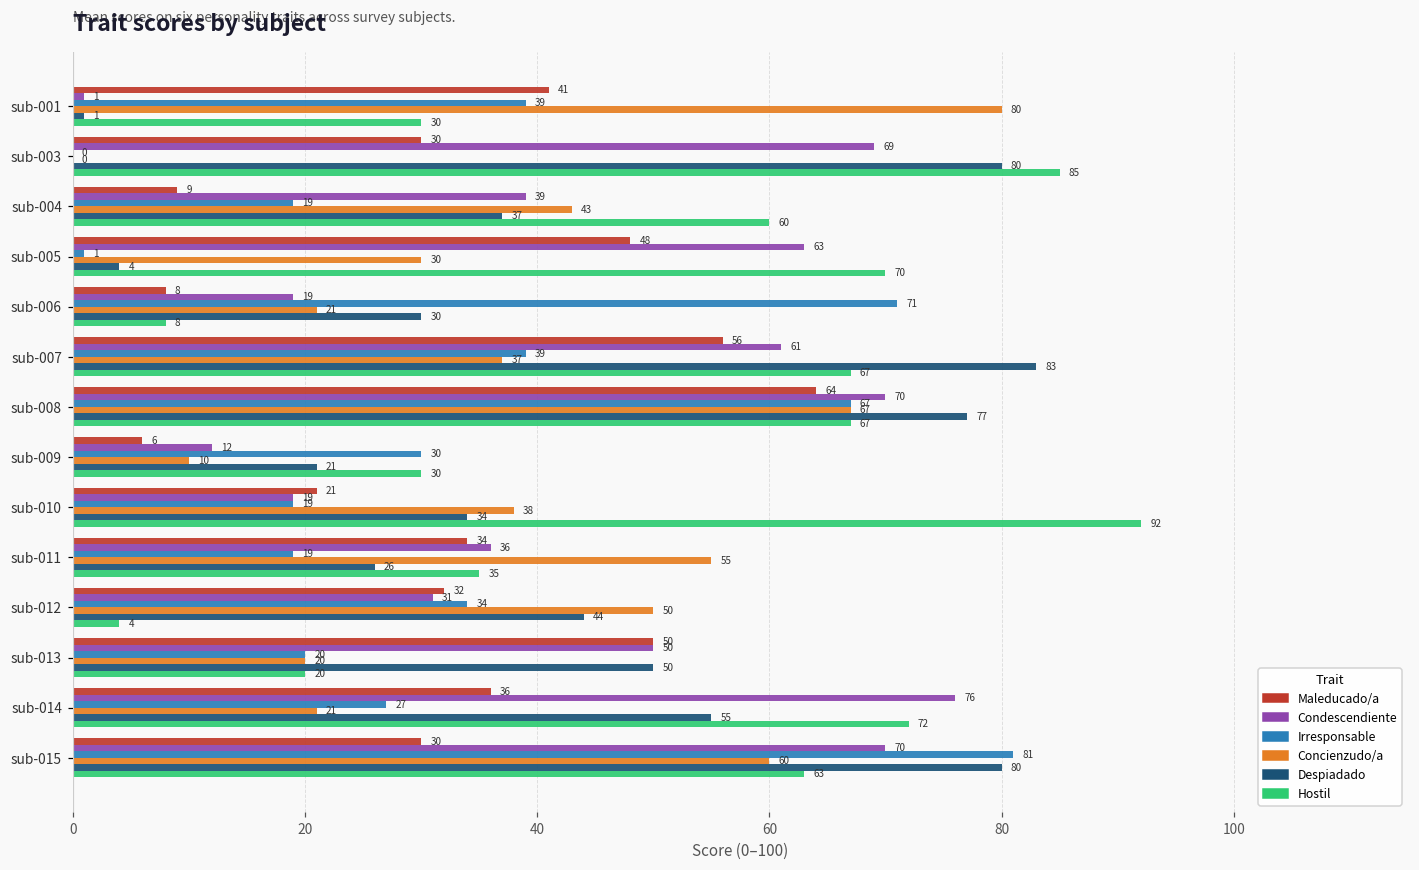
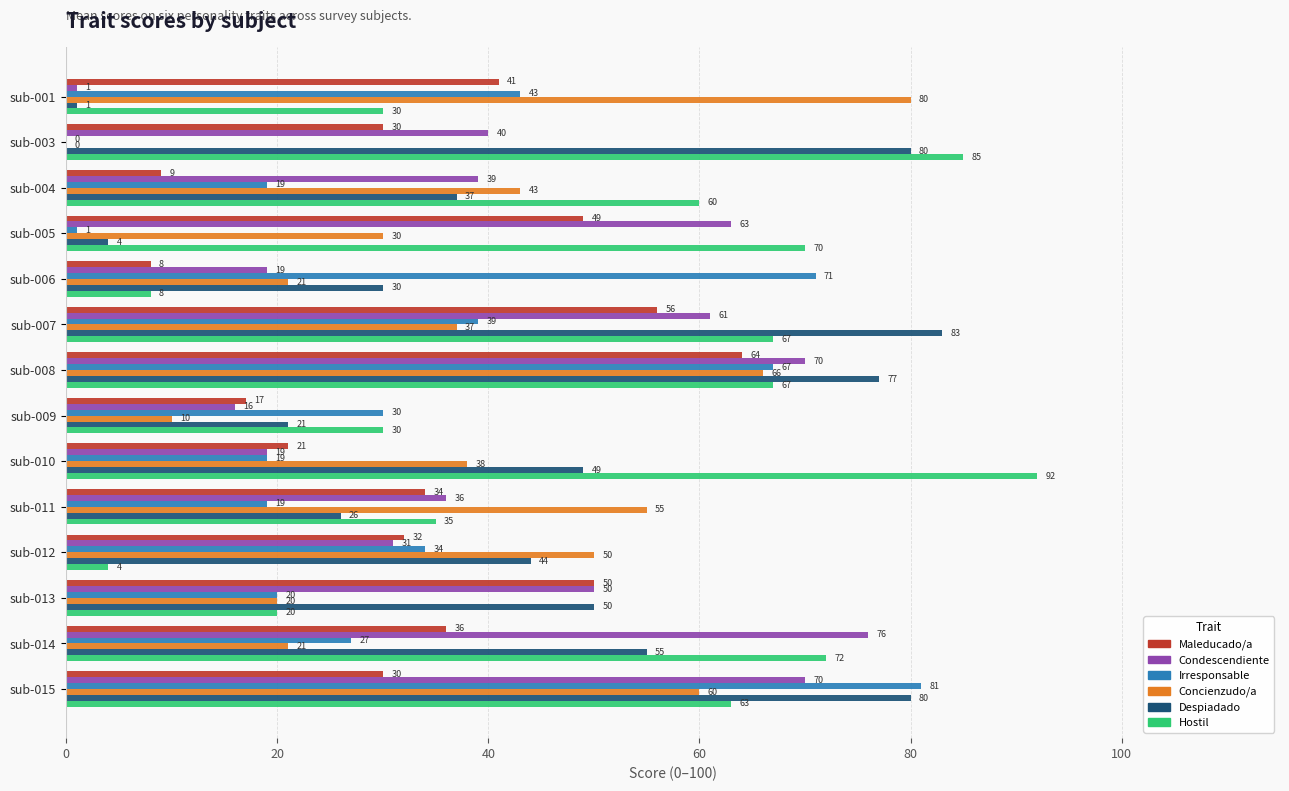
Irresponsable, sub-001: 39 -> 43
Condescendiente, sub-003: 69 -> 40
Maleducado/a, sub-005: 48 -> 49
Concienzudo/a, sub-008: 67 -> 66
Maleducado/a, sub-009: 6 -> 17
Condescendiente, sub-009: 12 -> 16
Despiadado, sub-010: 34 -> 49
